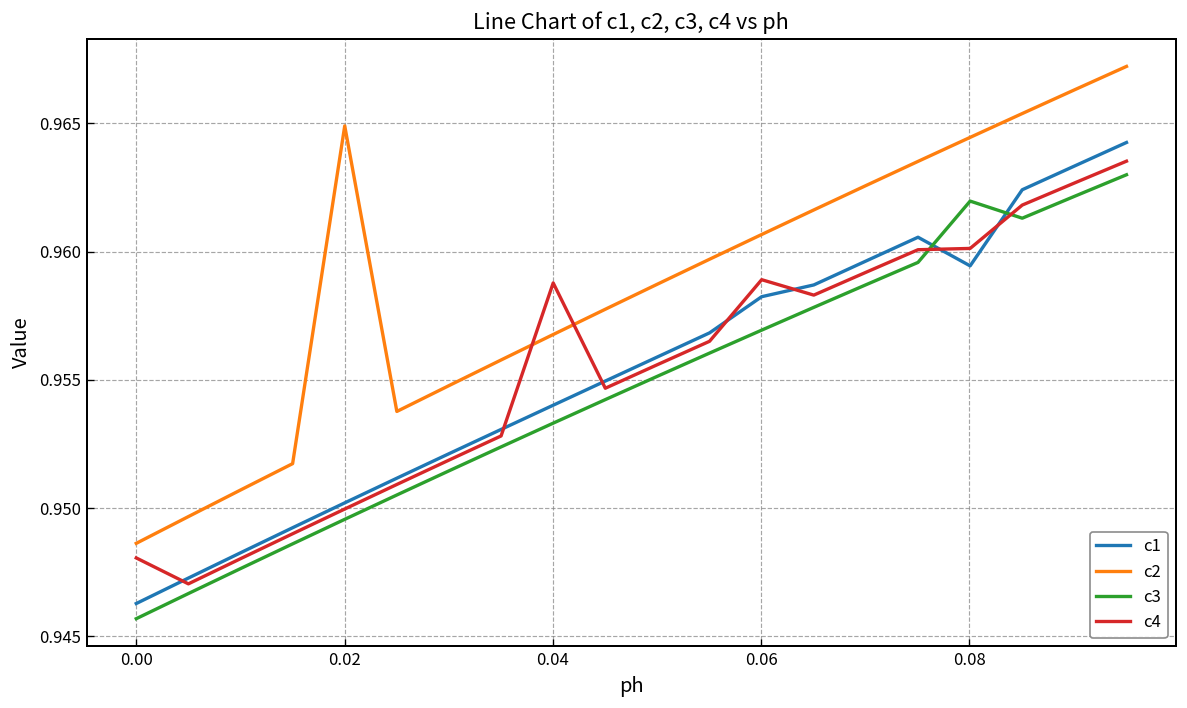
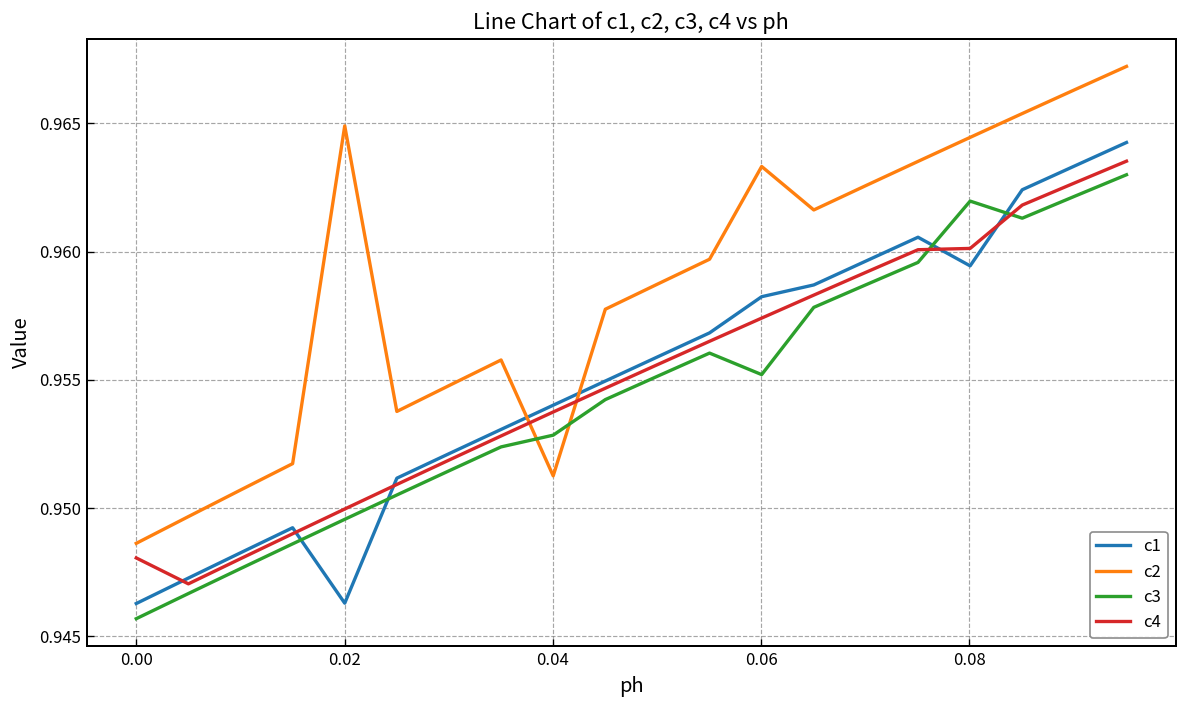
c1, 0.02: 0.9502 -> 0.9463
c2, 0.04: 0.9568 -> 0.9513
c3, 0.04: 0.9533 -> 0.9528
c4, 0.04: 0.9588 -> 0.9537
c2, 0.06: 0.9607 -> 0.9633
c3, 0.06: 0.9569 -> 0.9552
c4, 0.06: 0.9589 -> 0.9574
